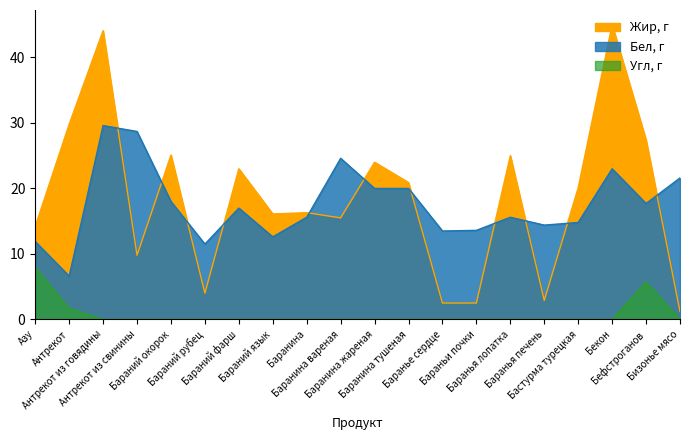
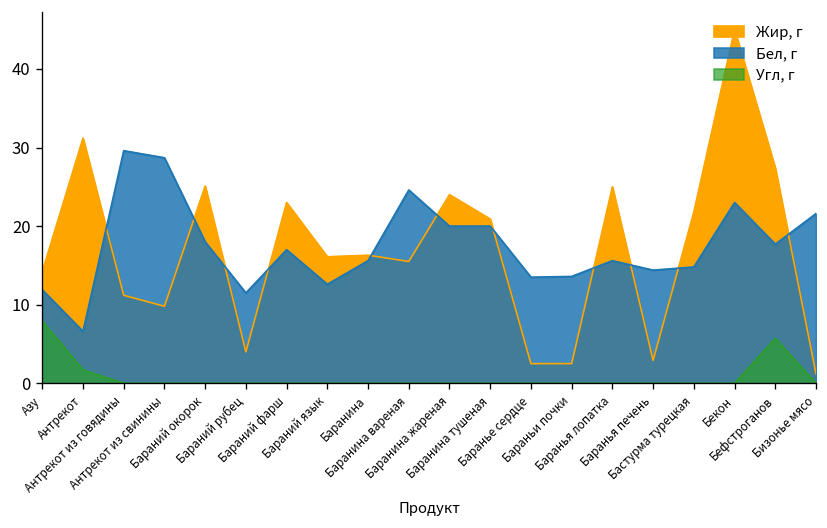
Жир, г, Антрекот: 30 -> 31
Жир, г, Антрекот из говядины: 44 -> 11
Жир, г, Бастурма турецкая: 20 -> 22
